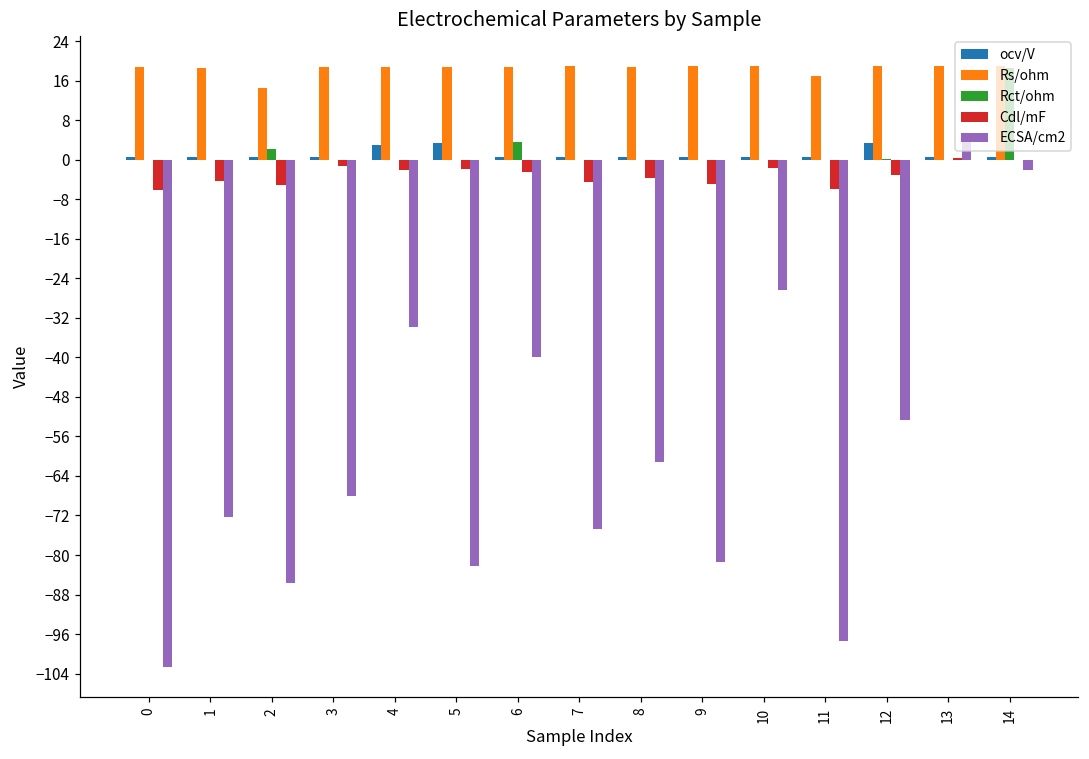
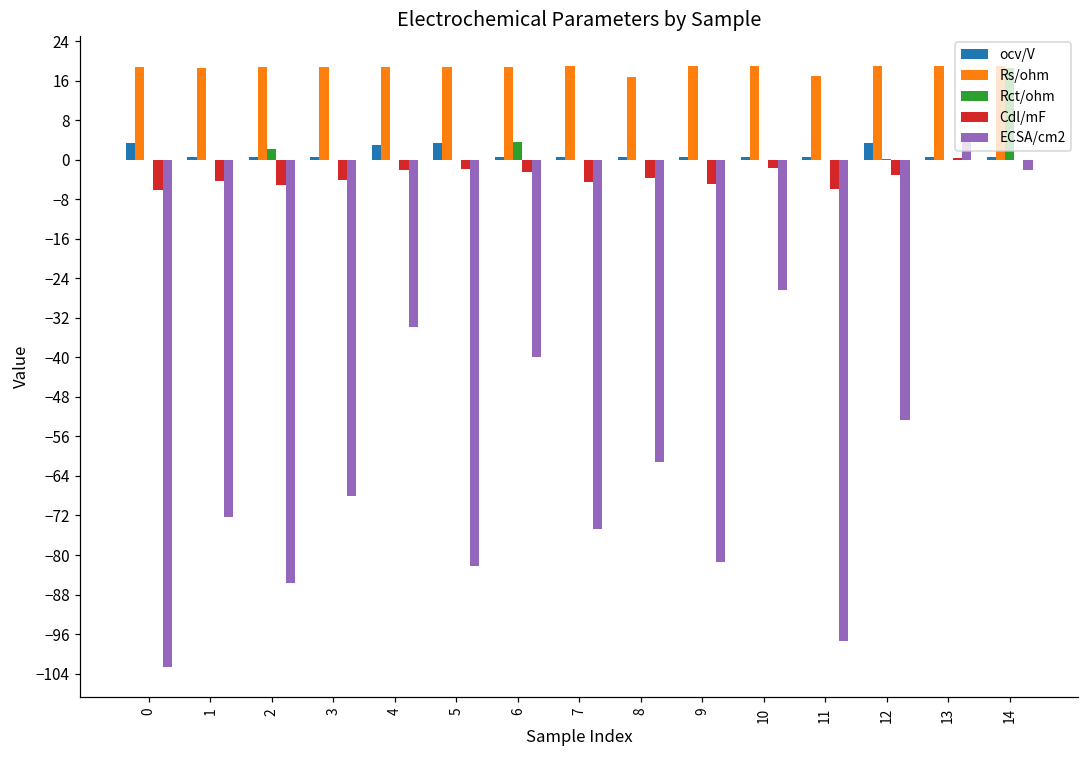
ocv/V, 0: 1 -> 3
Rs/ohm, 2: 14 -> 19
Cdl/mF, 3: -1 -> -4
Rs/ohm, 8: 19 -> 17
